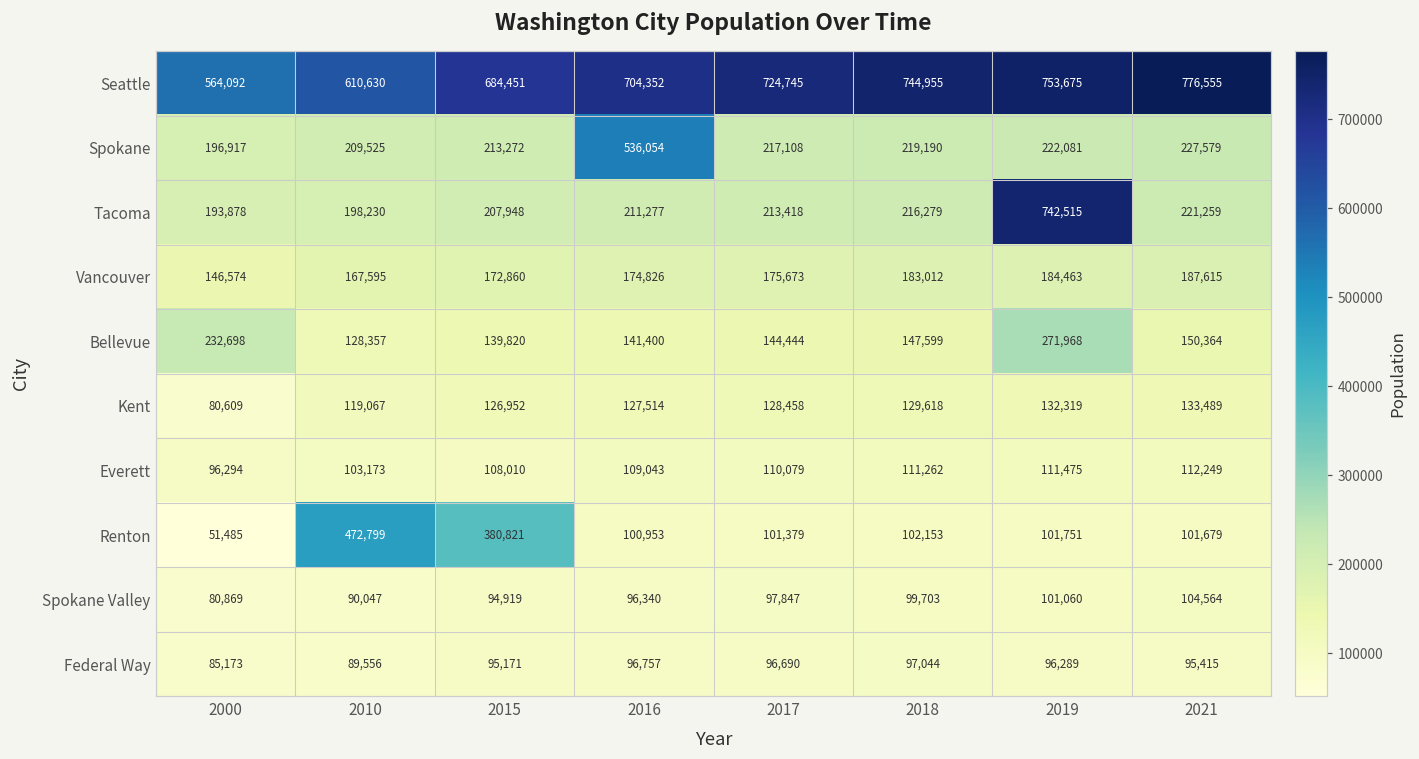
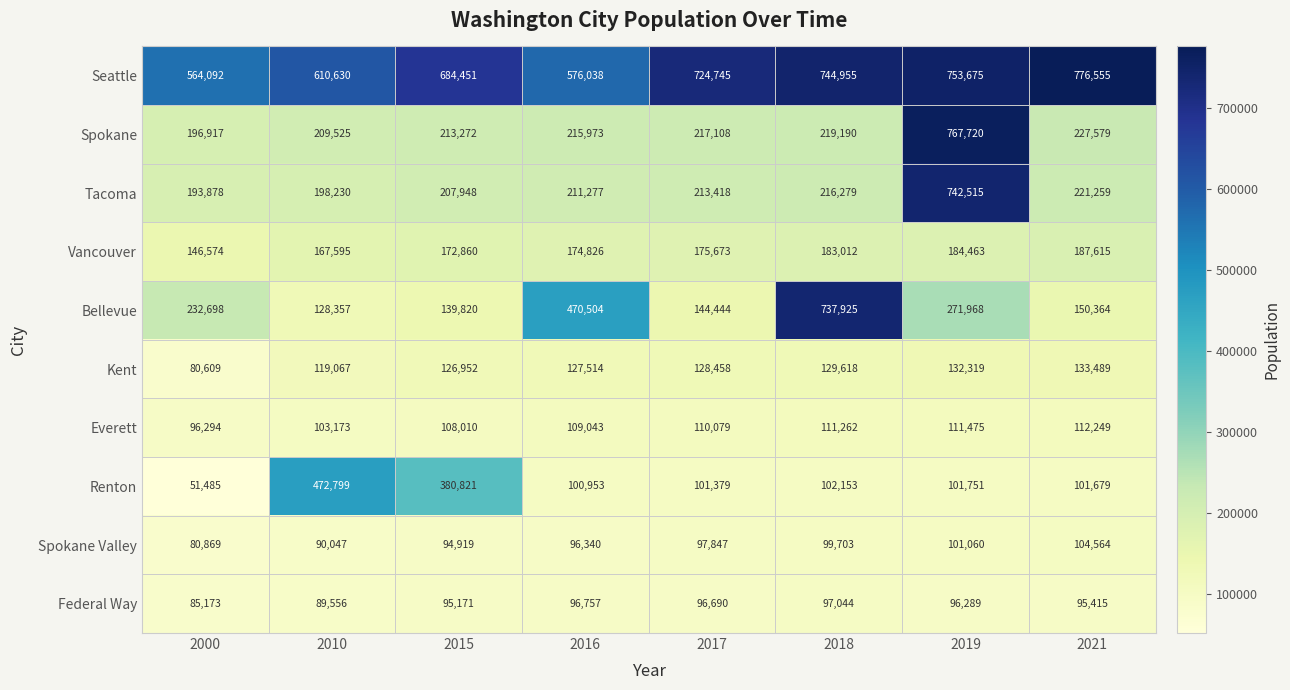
Seattle, 2016: 704,352 -> 576,038
Spokane, 2016: 536,054 -> 215,973
Spokane, 2019: 222,081 -> 767,720
Bellevue, 2016: 141,400 -> 470,504
Bellevue, 2018: 147,599 -> 737,925
